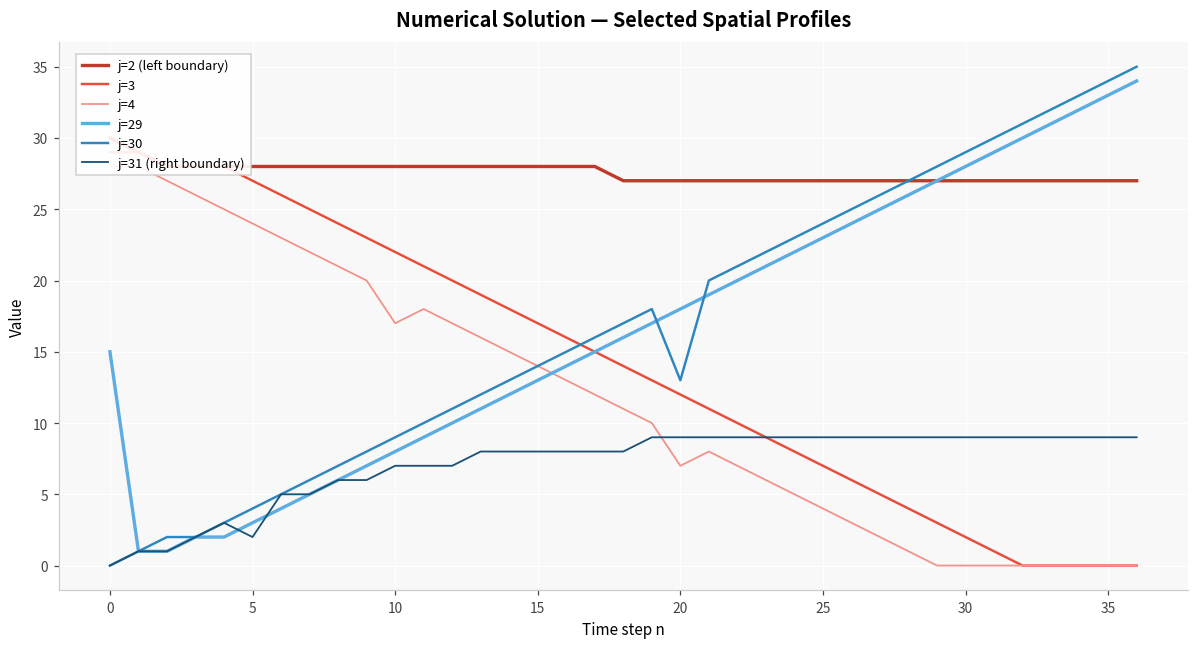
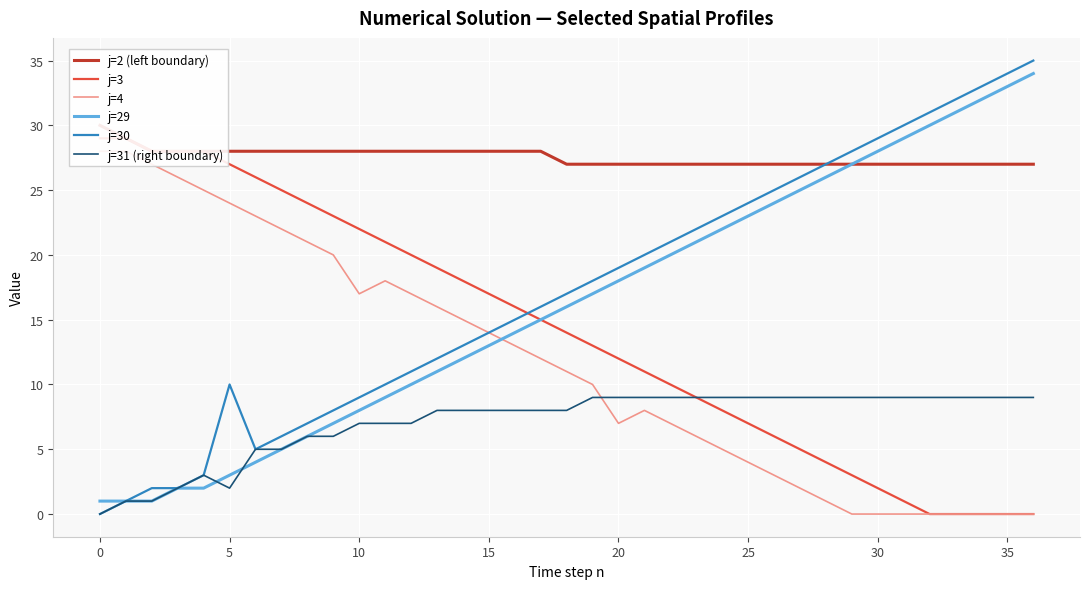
j=29, 0: 15 -> 1
j=30, 5: 4 -> 10
j=30, 20: 13 -> 19
